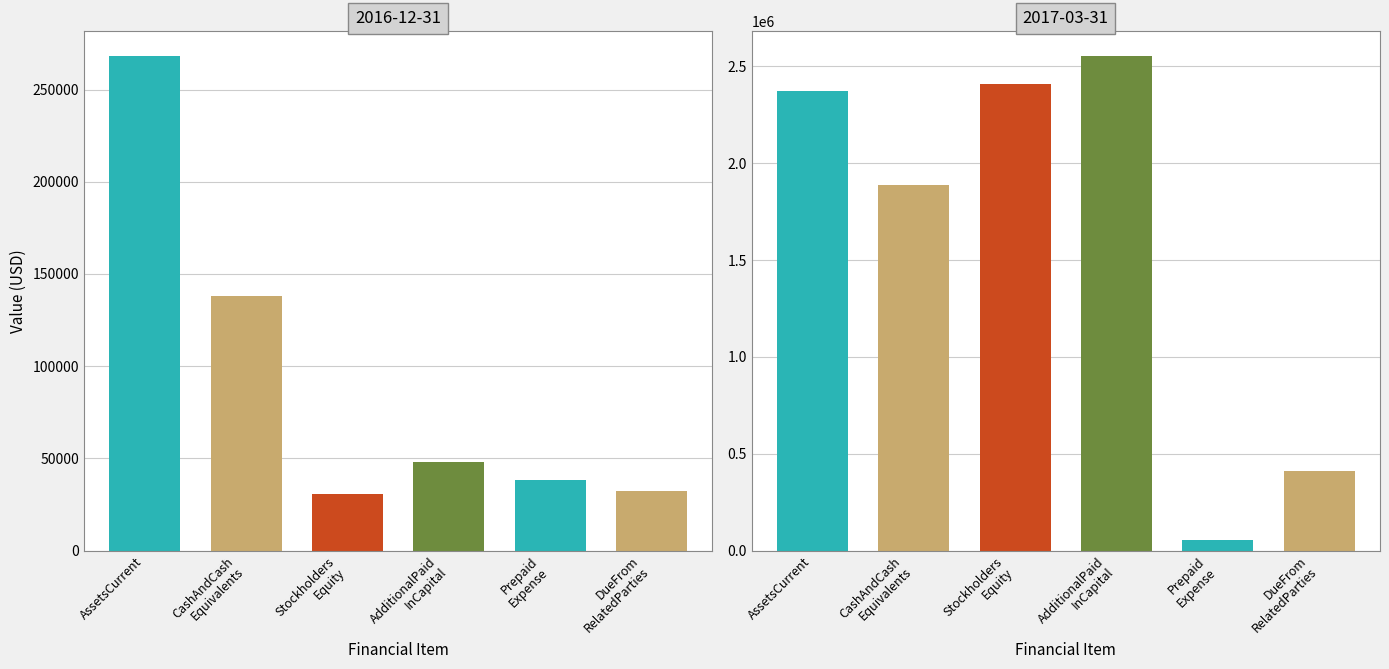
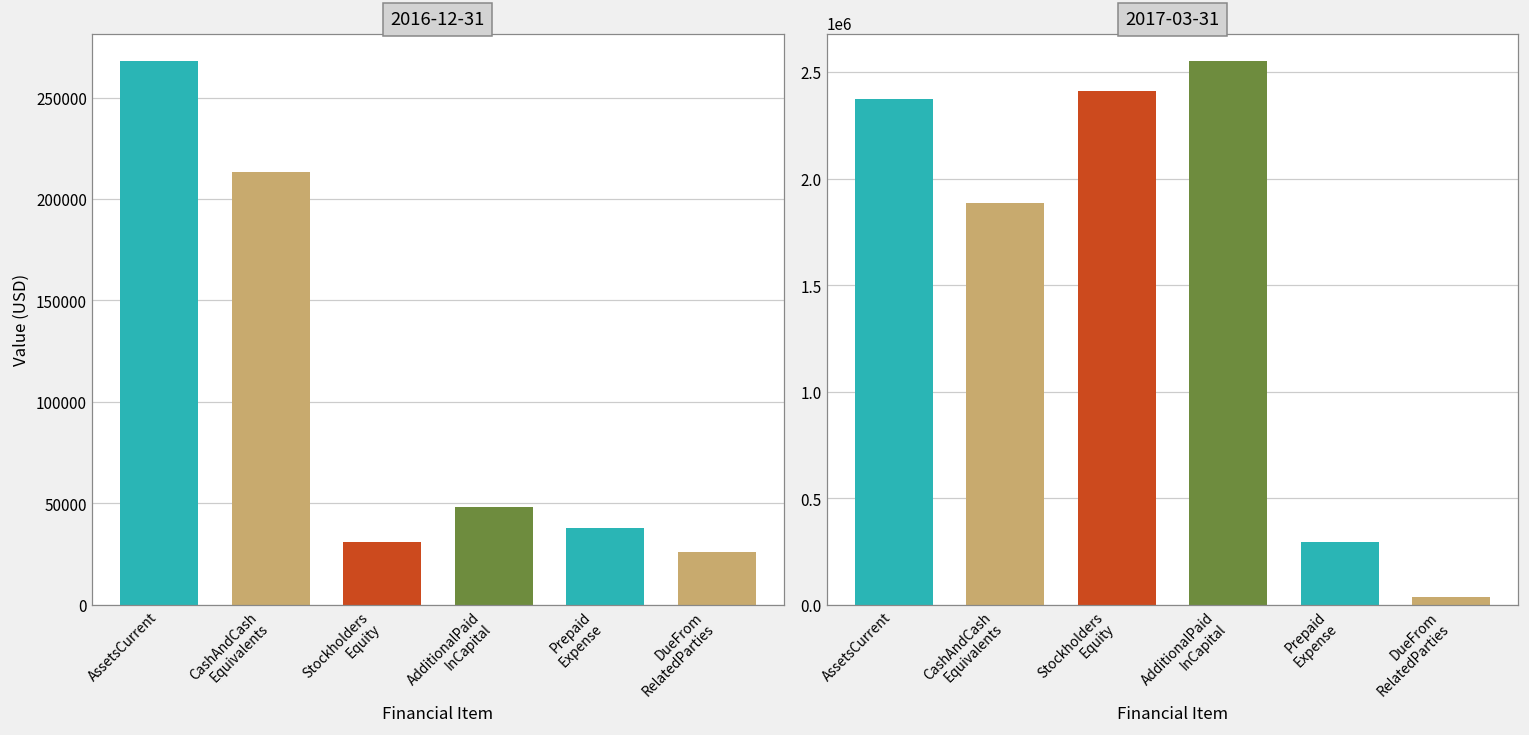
2016-12-31, CashAndCash Equivalents: 138000 -> 213000
2016-12-31, DueFrom RelatedParties: 33000 -> 26000
2017-03-31, Prepaid Expense: 60000 -> 290000
2017-03-31, DueFrom RelatedParties: 410000 -> 40000
